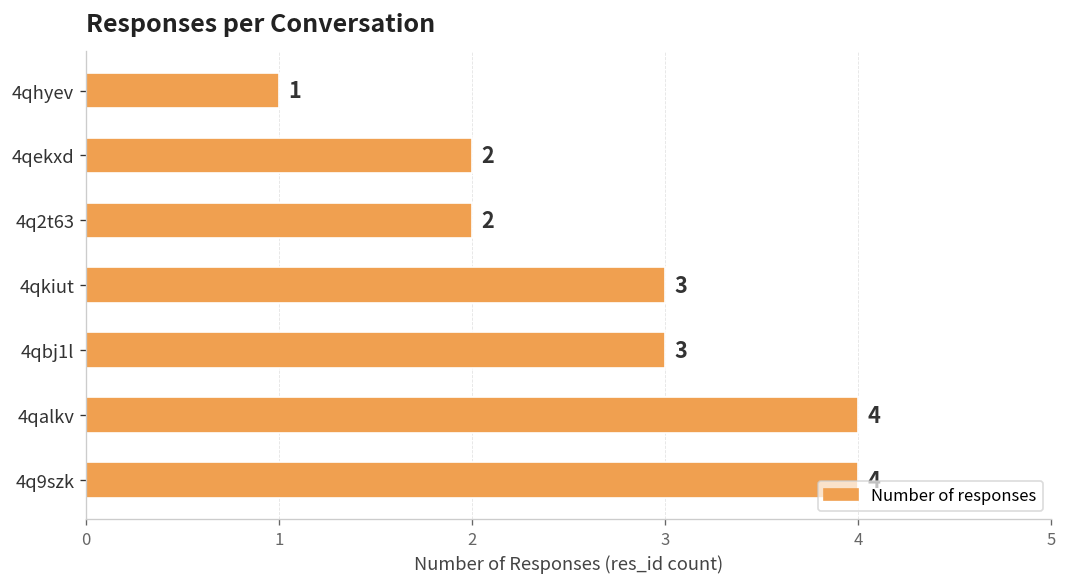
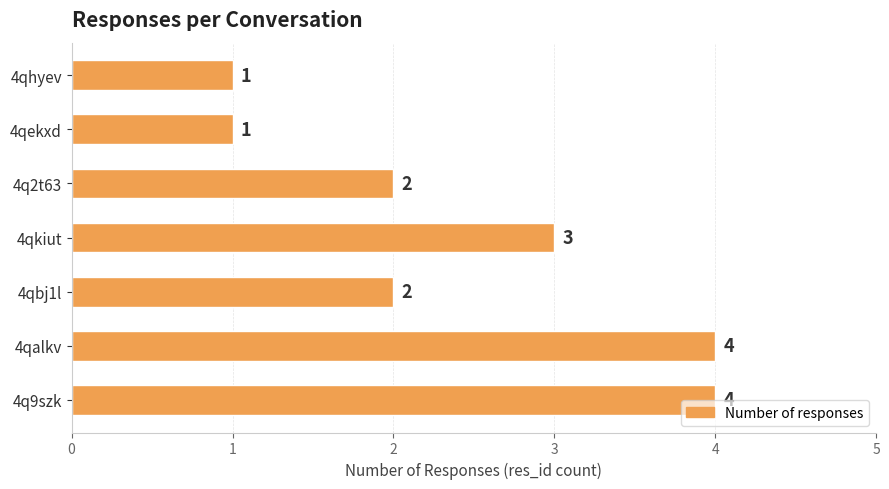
4qekxd: 2 -> 1
4qbj1l: 3 -> 2
